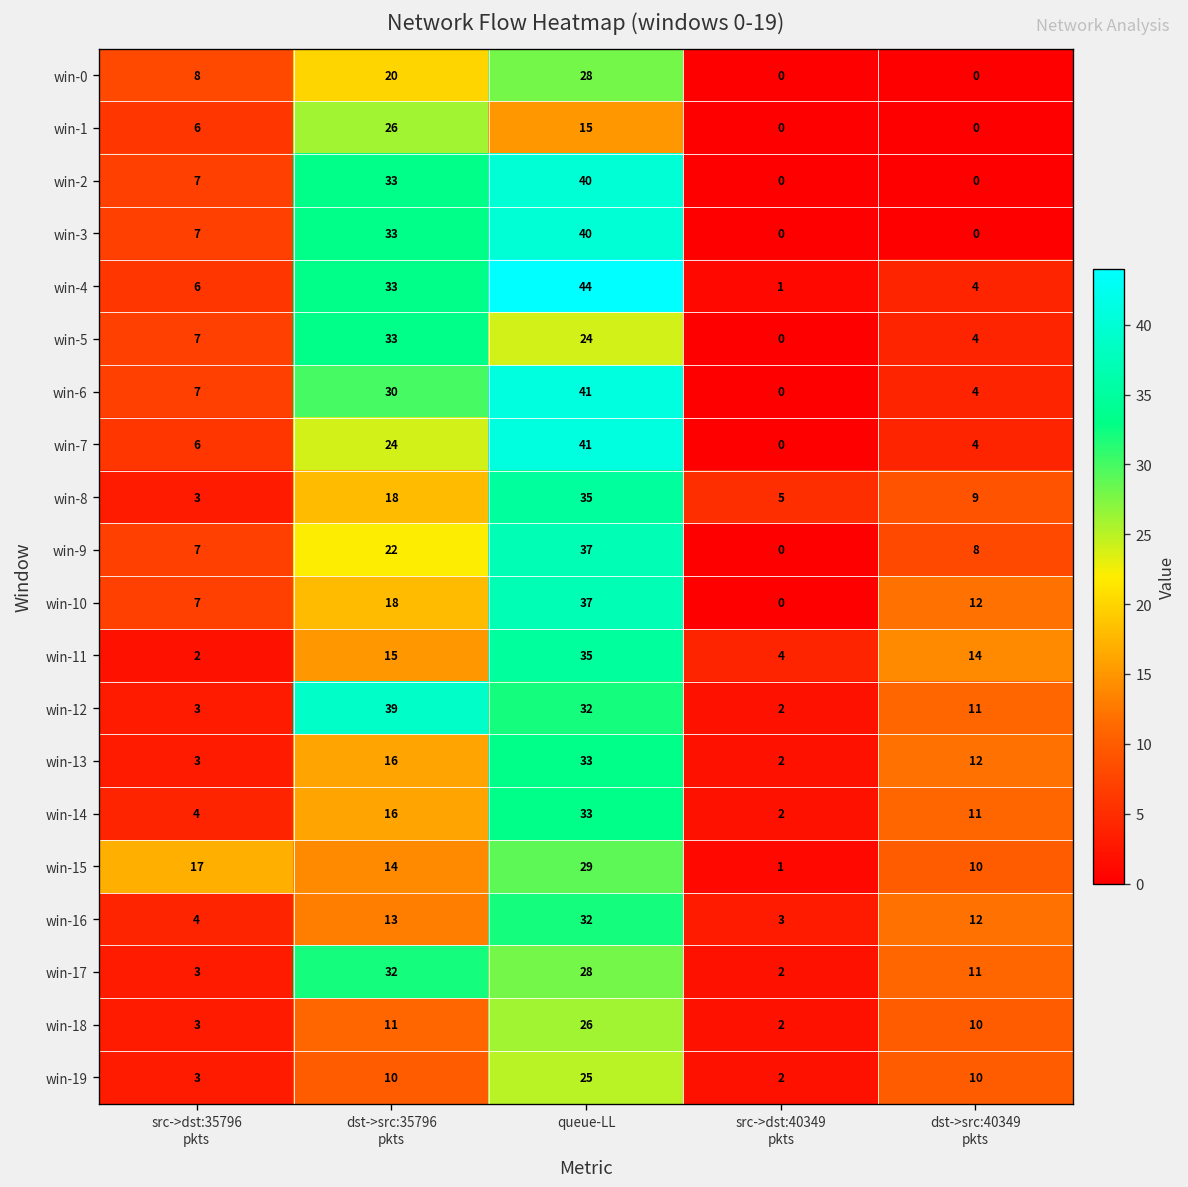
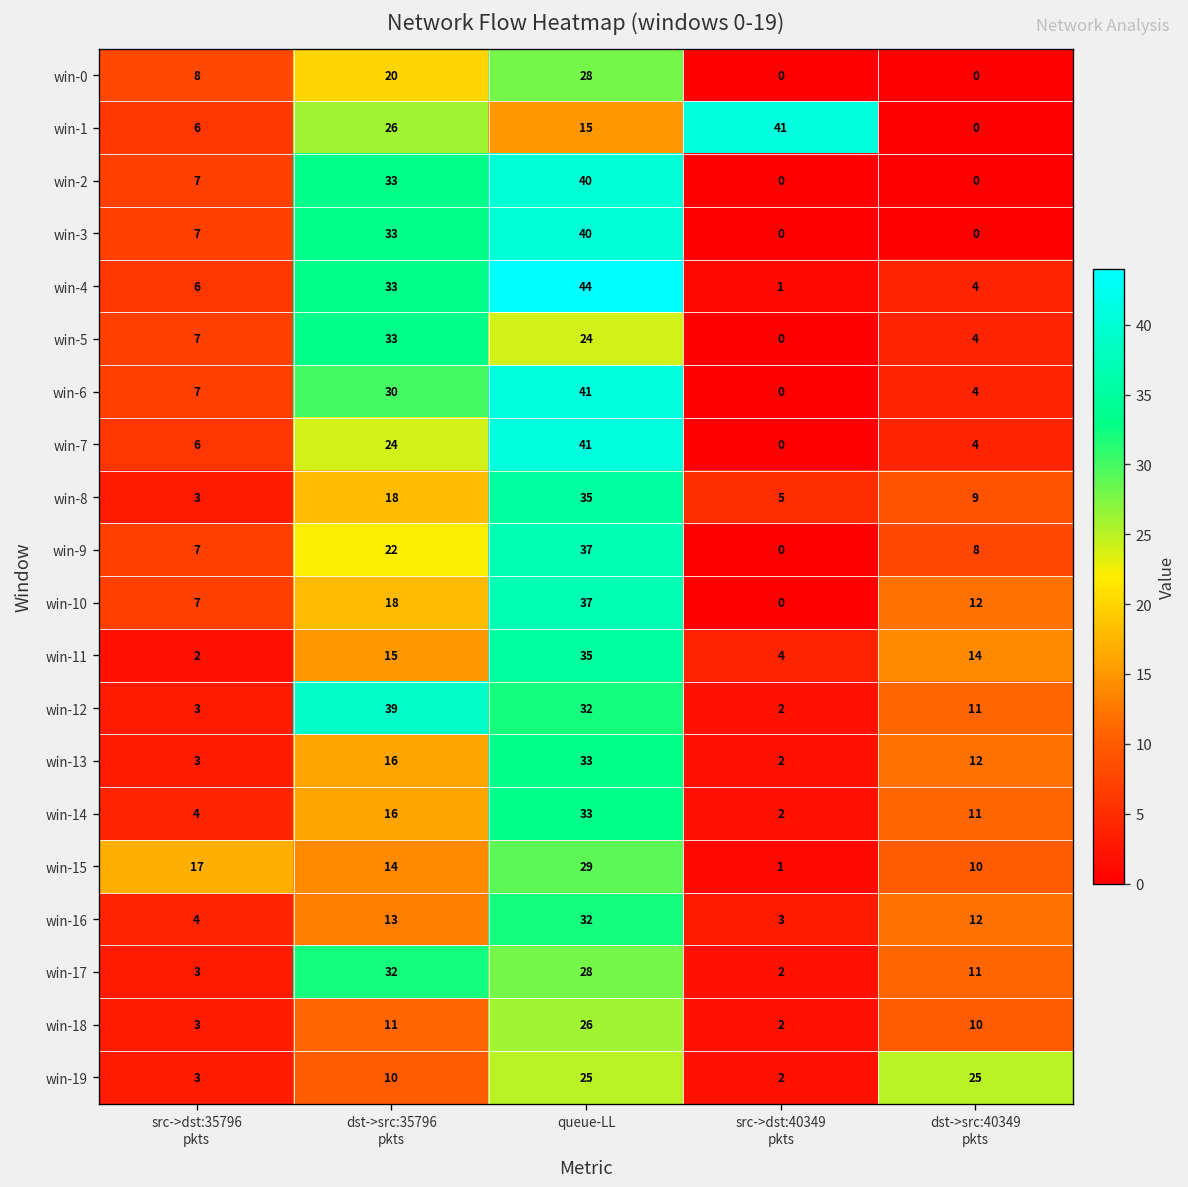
win-1, src->dst:40349 pkts: 0 -> 41
win-19, dst->src:40349 pkts: 10 -> 25
